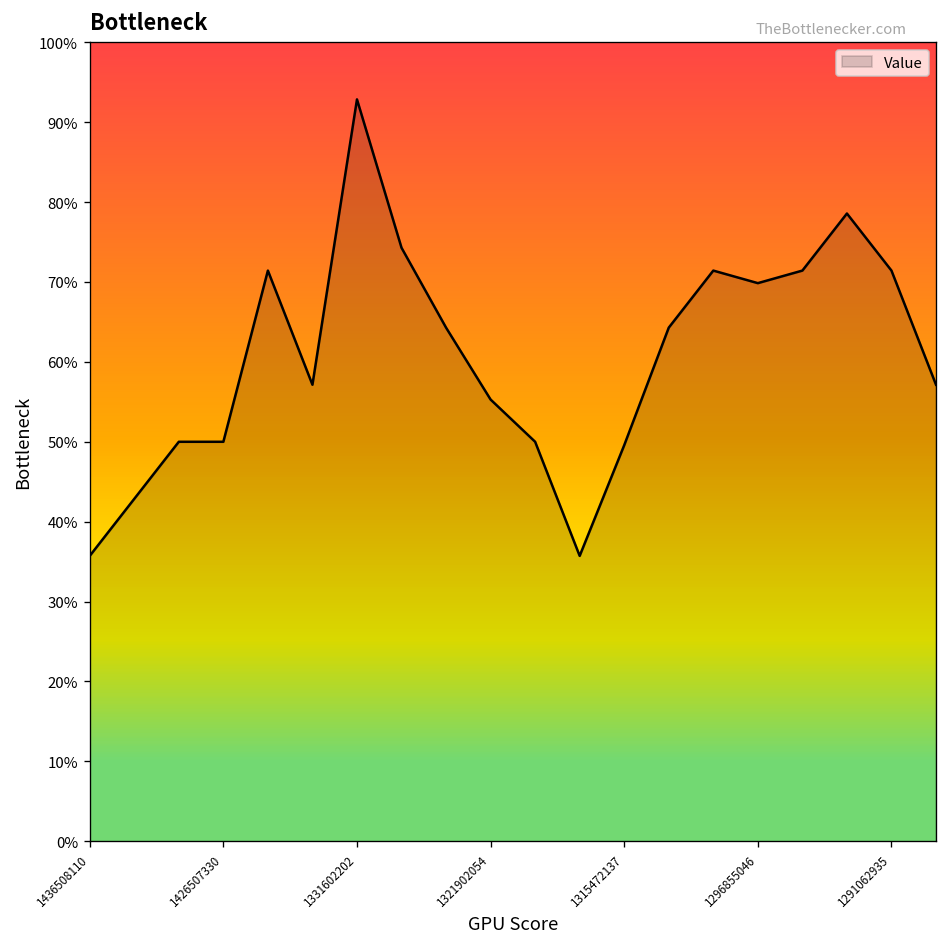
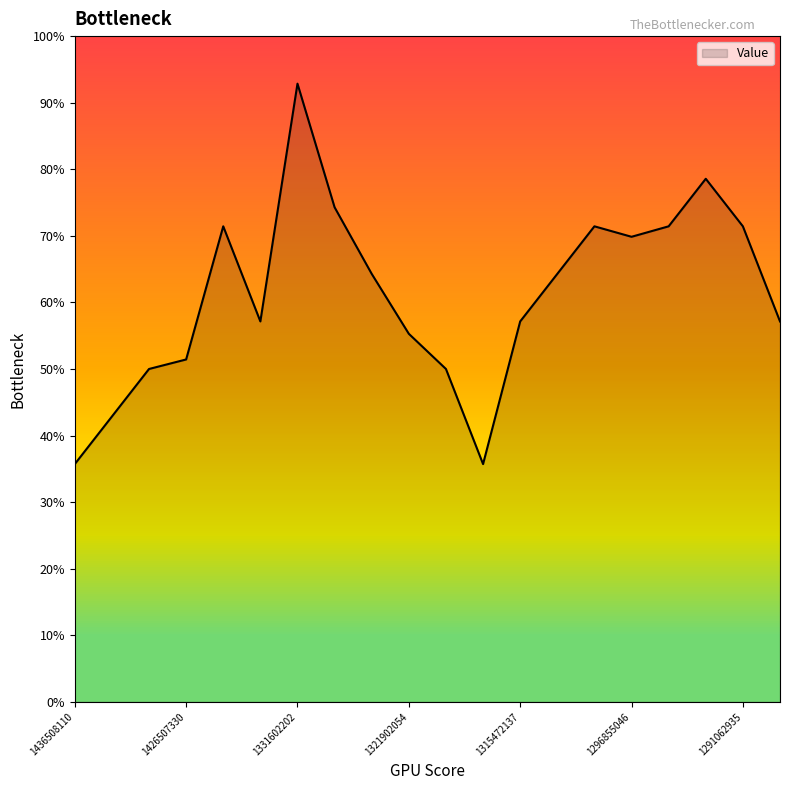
1426507330: 50% -> 51%
1315472137: 50% -> 57%
